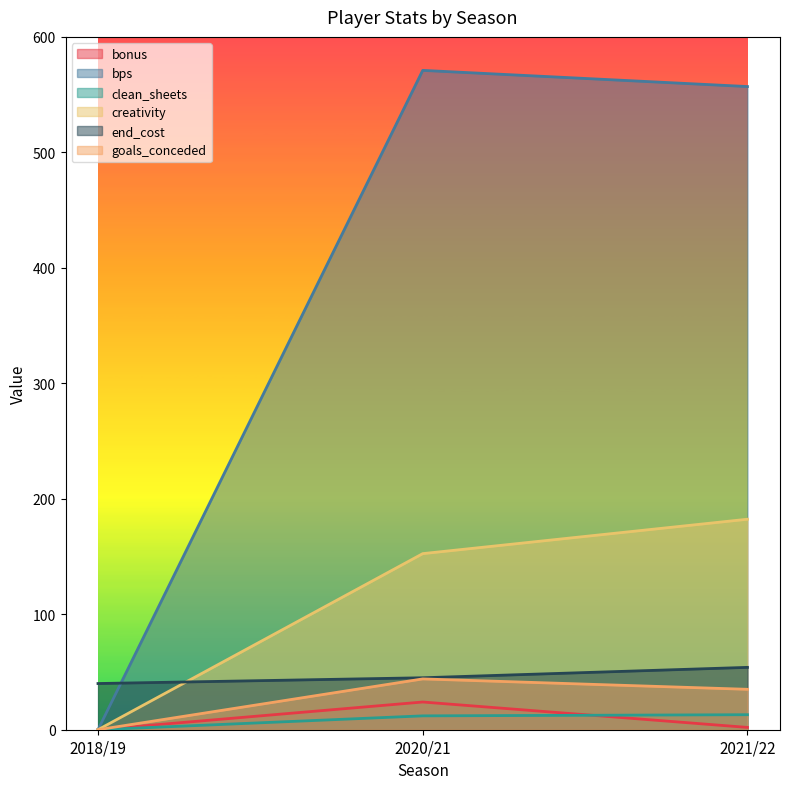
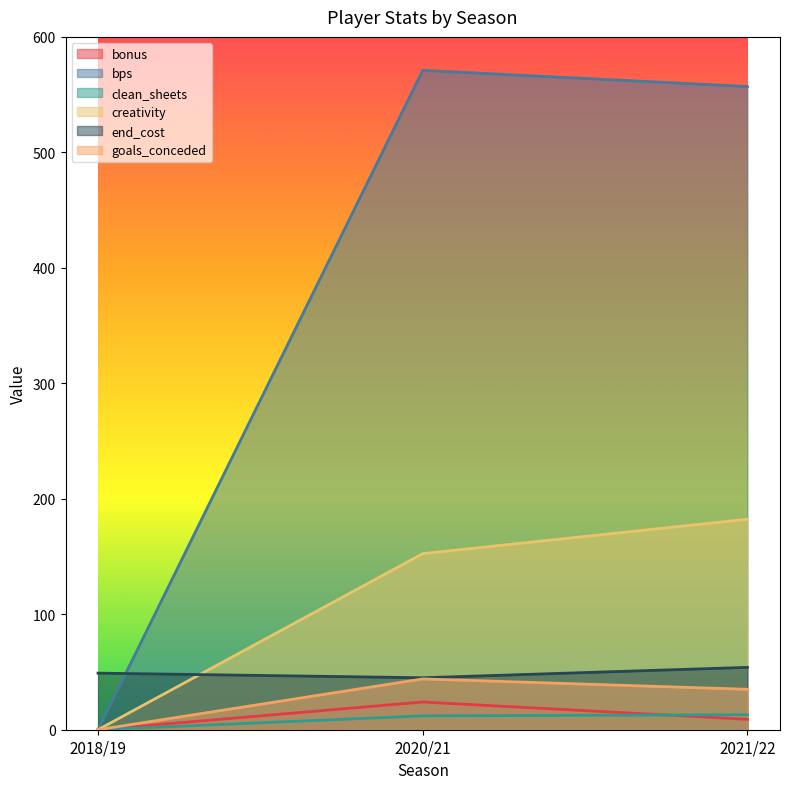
end_cost, 2018/19: 40 -> 49
bonus, 2021/22: 2 -> 9
